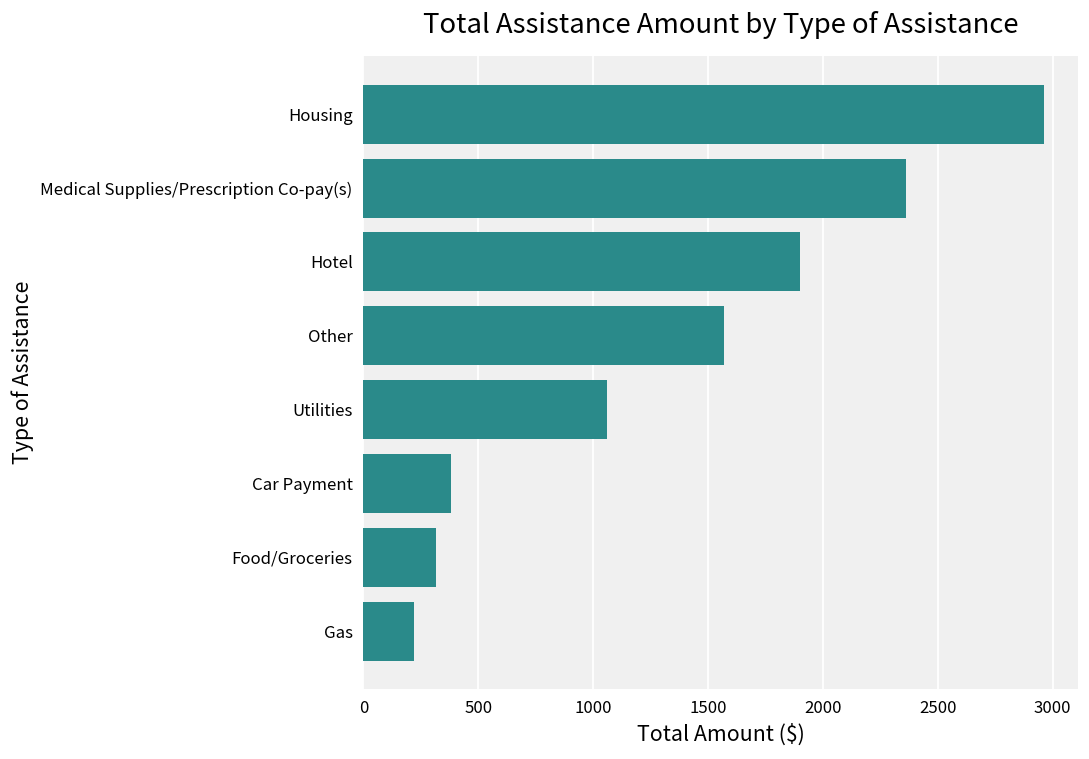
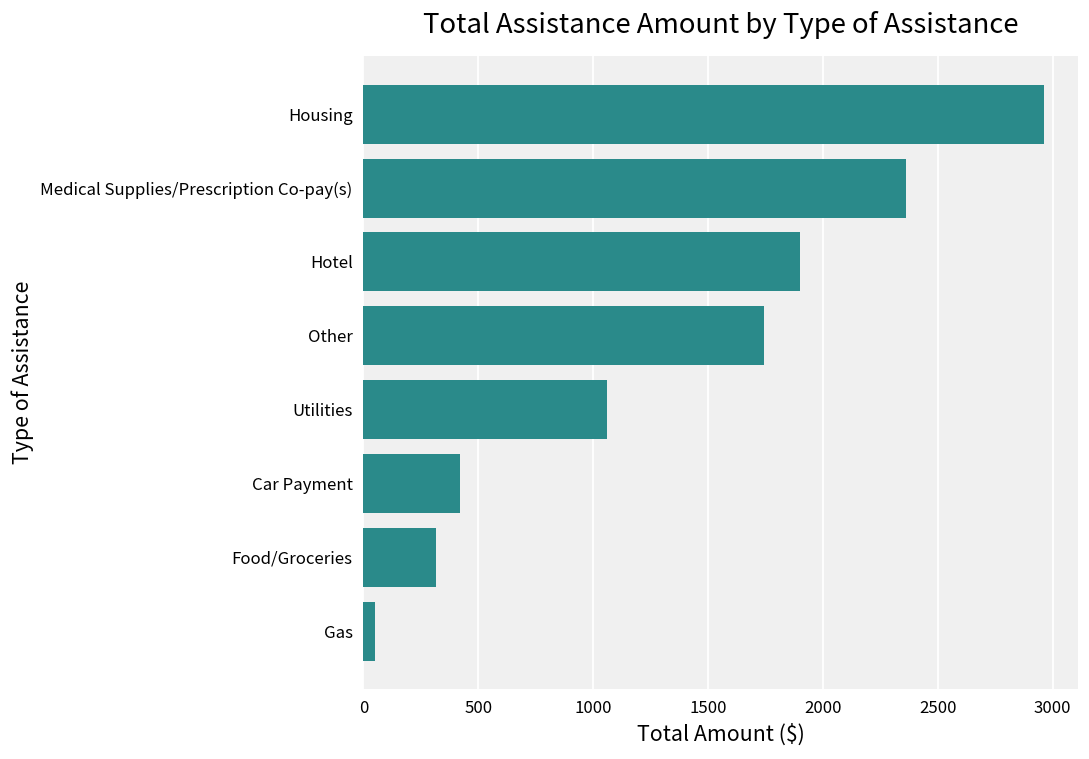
Other: 1570 -> 1740
Car Payment: 380 -> 420
Gas: 220 -> 50
